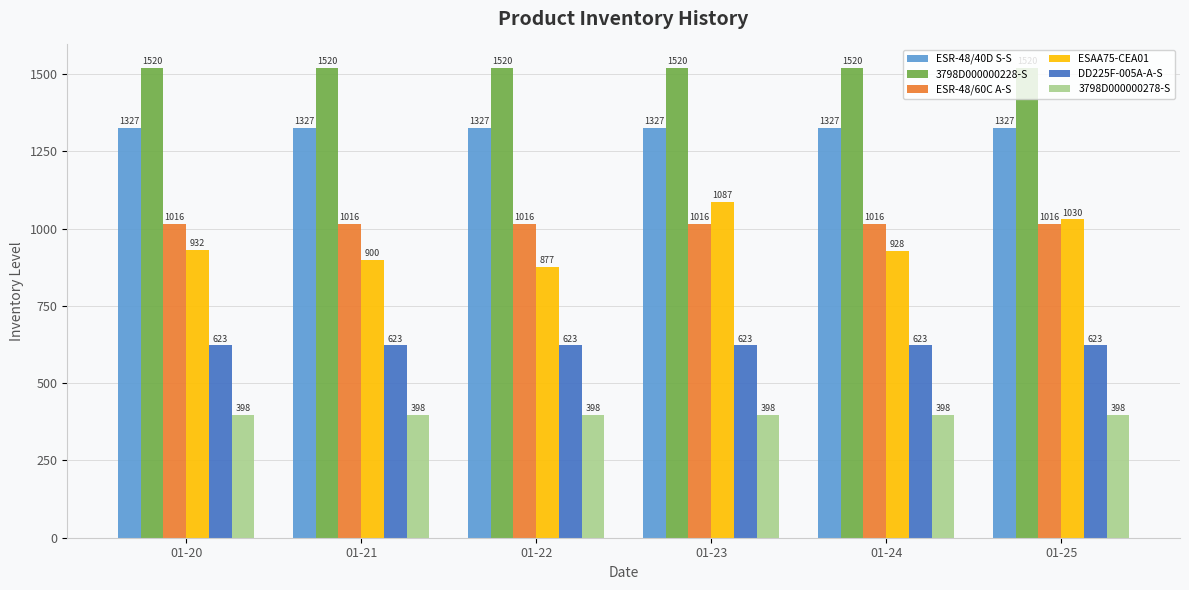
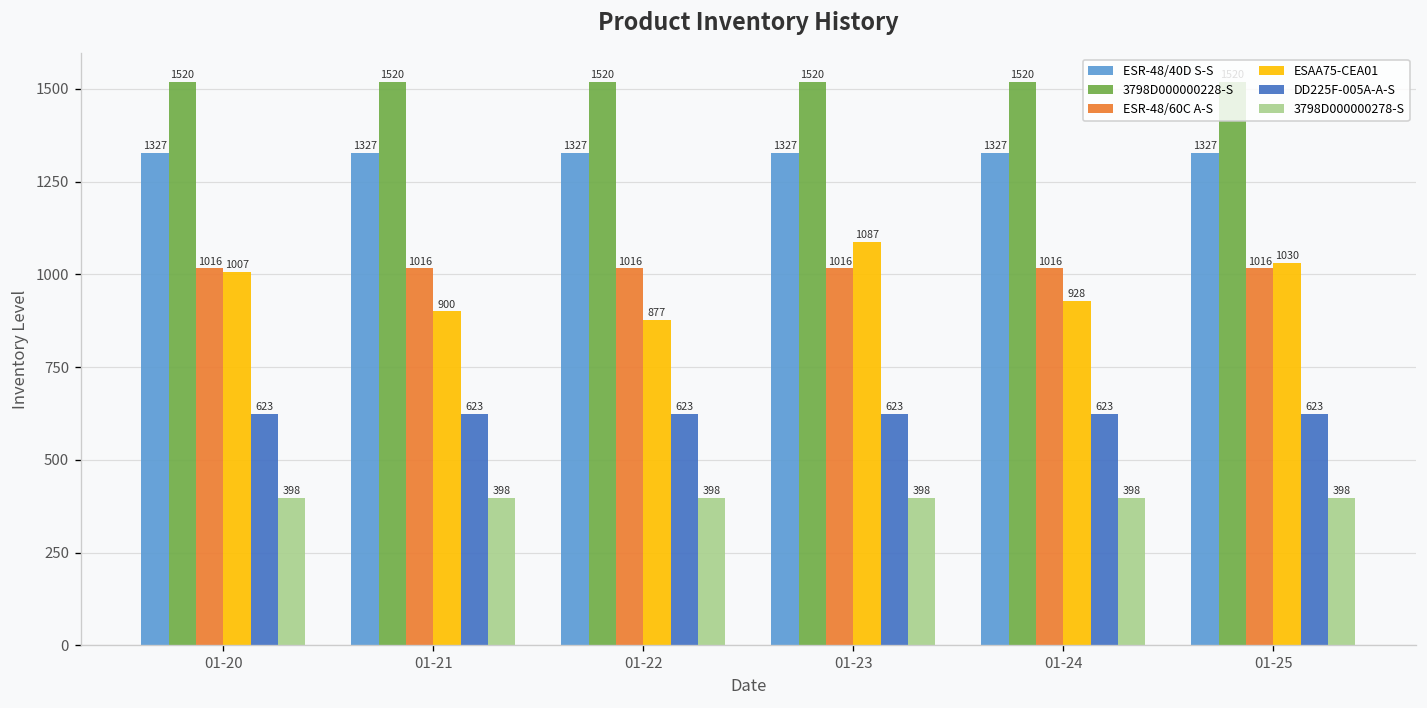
ESAA75-CEA01, 01-20: 932 -> 1007
